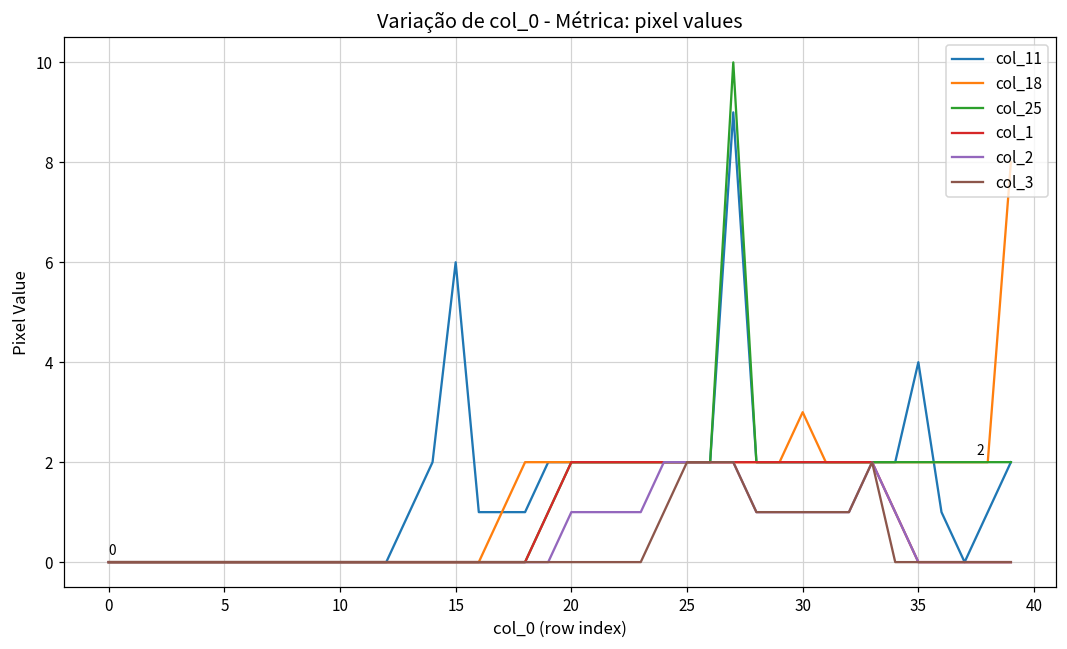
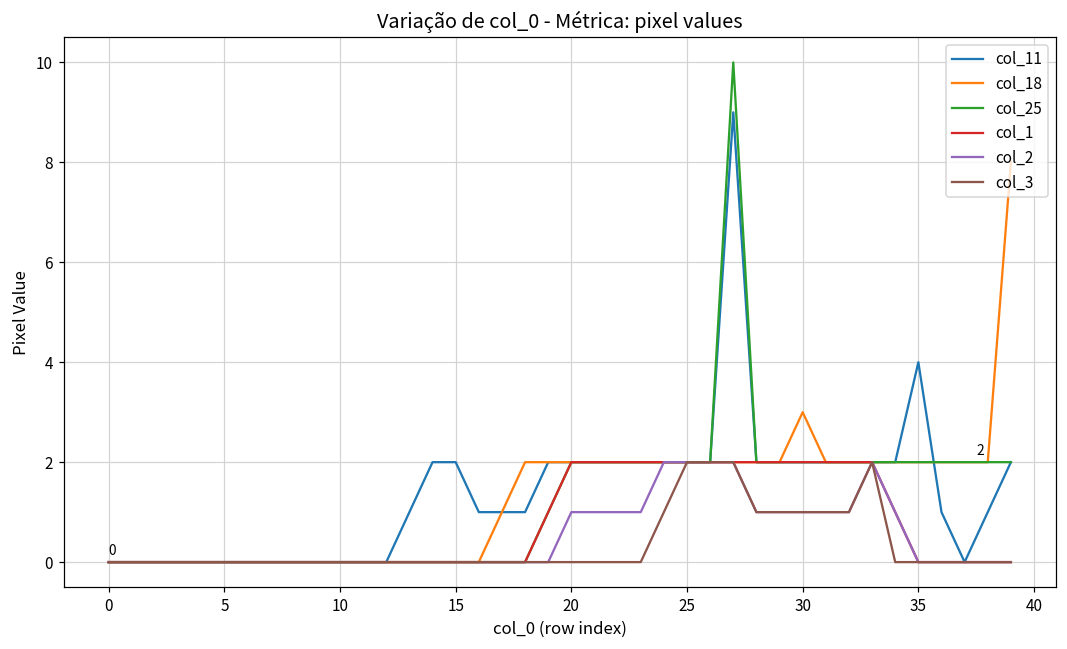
col_11, 15: 6 -> 2
